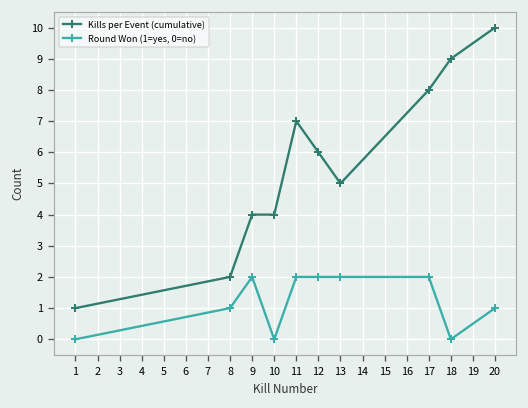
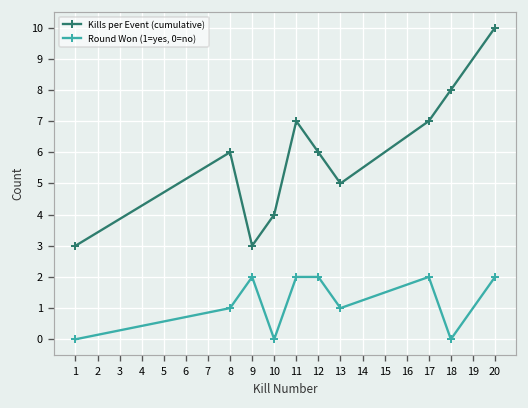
Kills per Event (cumulative), 1: 1 -> 3
Kills per Event (cumulative), 8: 2 -> 6
Kills per Event (cumulative), 9: 4 -> 3
Round Won (1=yes, 0=no), 13: 2 -> 1
Kills per Event (cumulative), 17: 8 -> 7
Kills per Event (cumulative), 18: 9 -> 8
Round Won (1=yes, 0=no), 20: 1 -> 2
